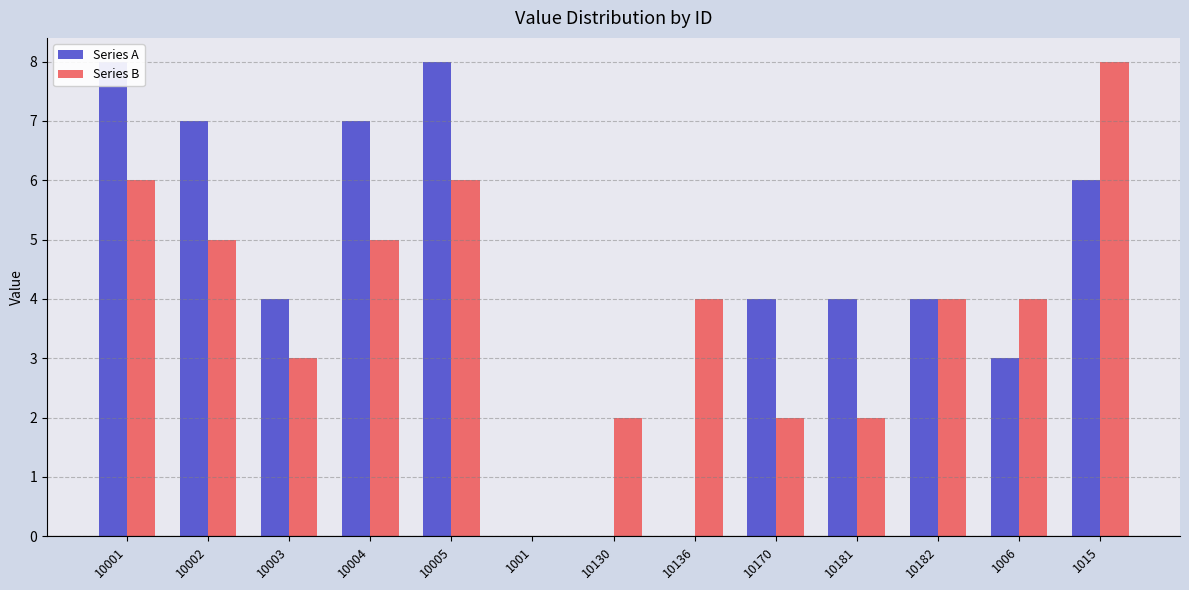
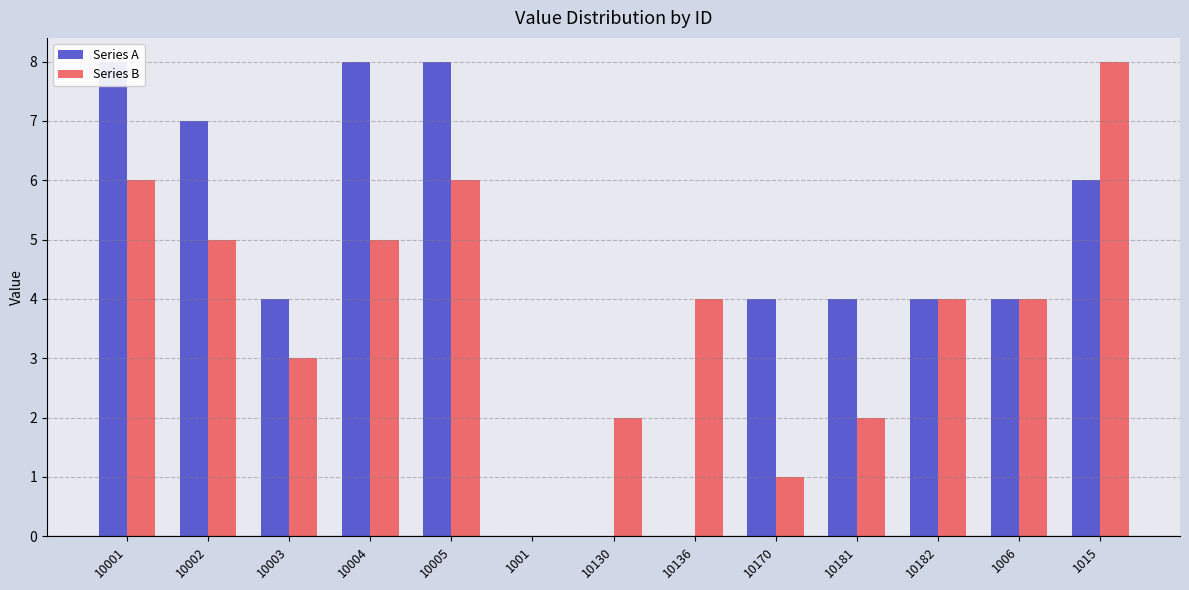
Series A, 10004: 7 -> 8
Series B, 10170: 2 -> 1
Series A, 1006: 3 -> 4
